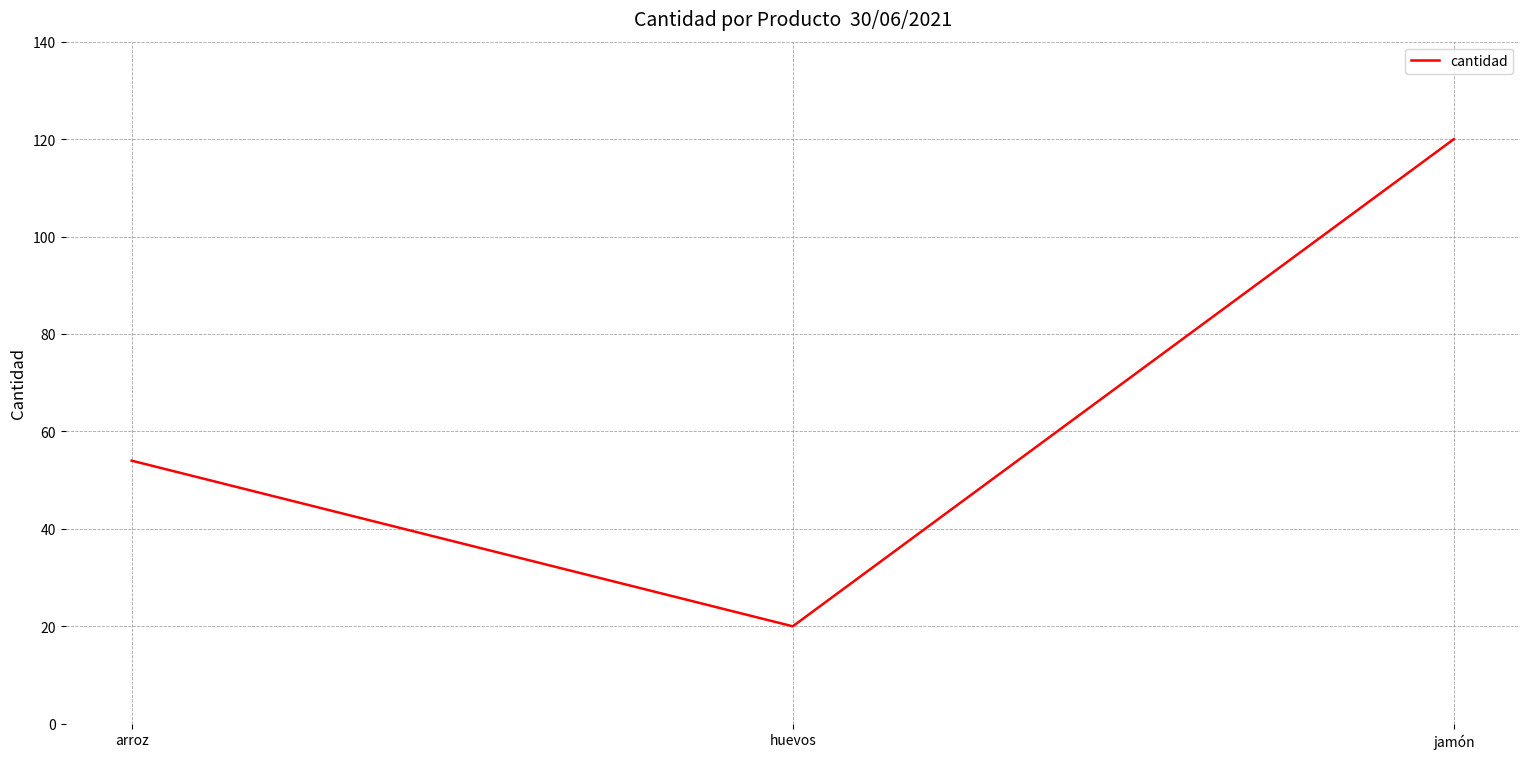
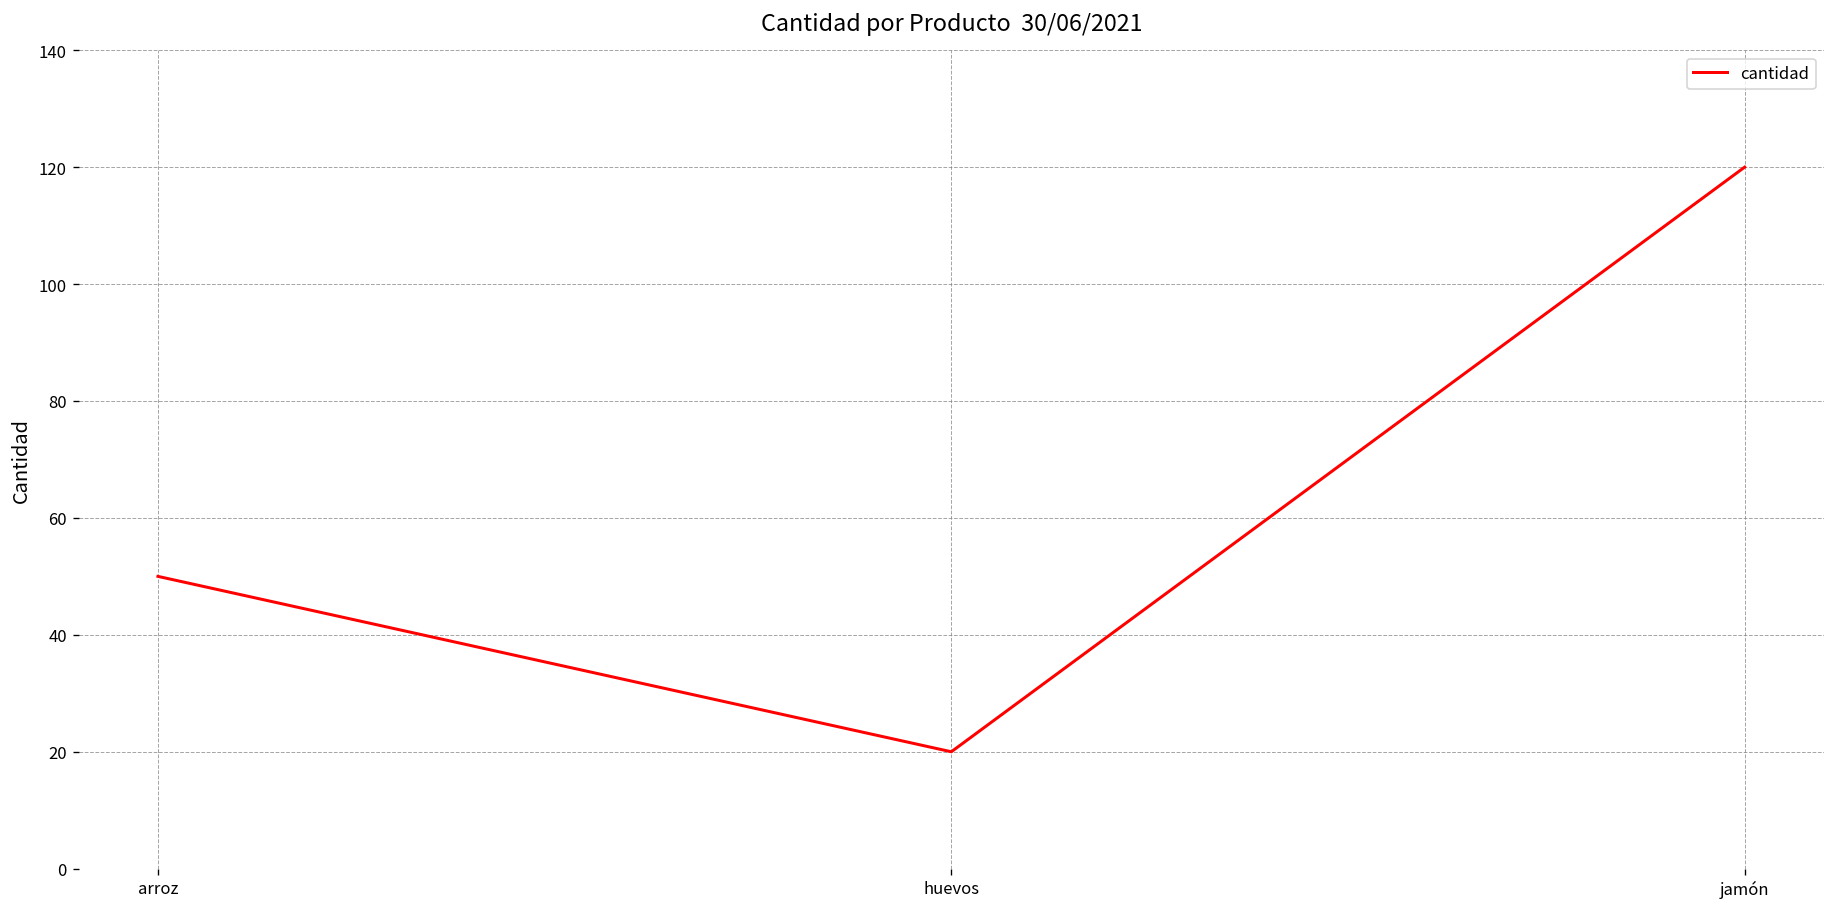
arroz: 54 -> 50
